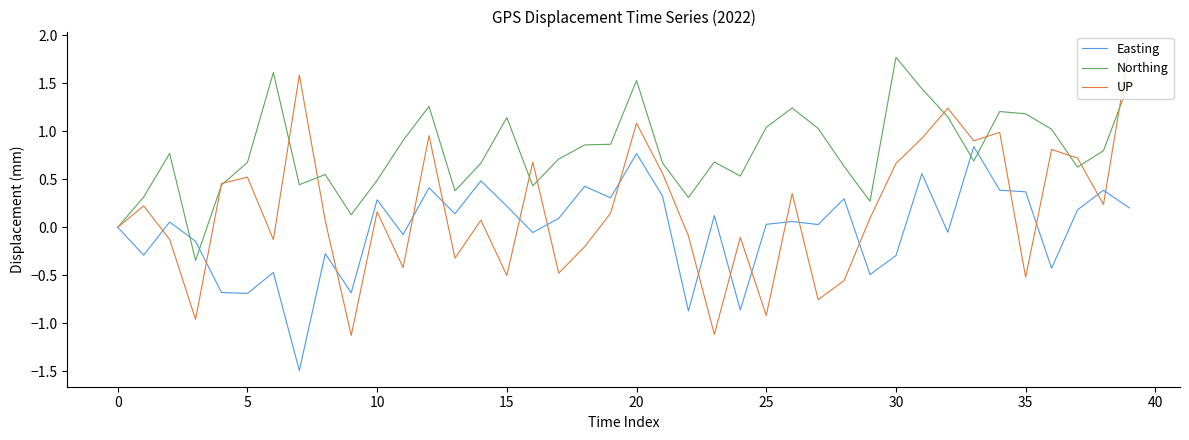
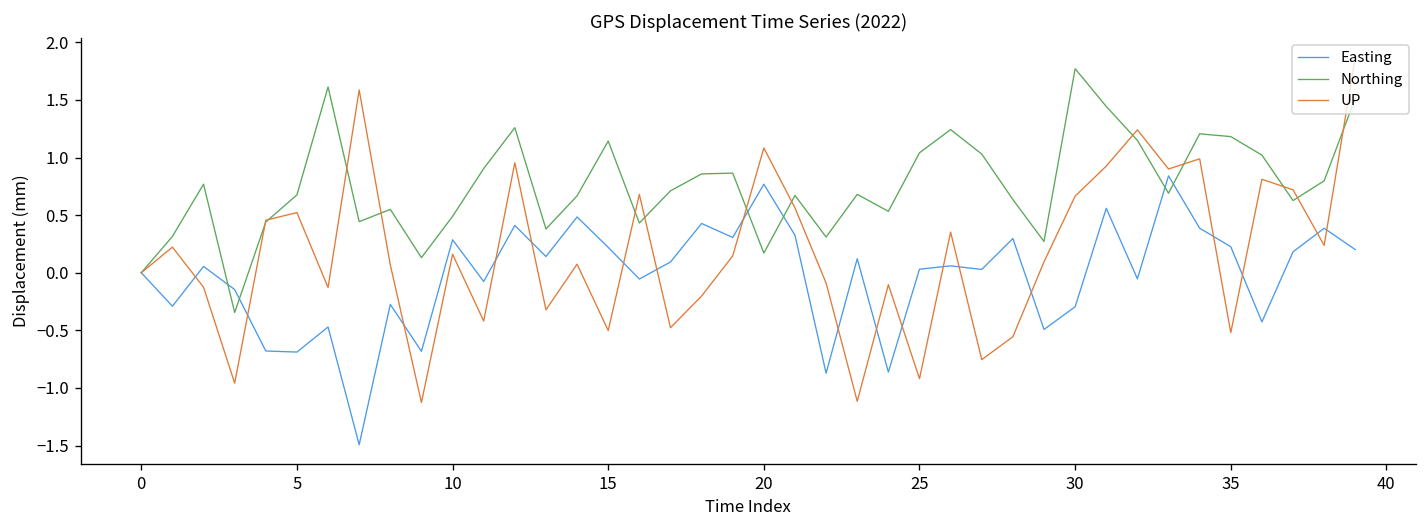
Northing, 20: 1.5 -> 0.2
Easting, 35: 0.4 -> 0.2
